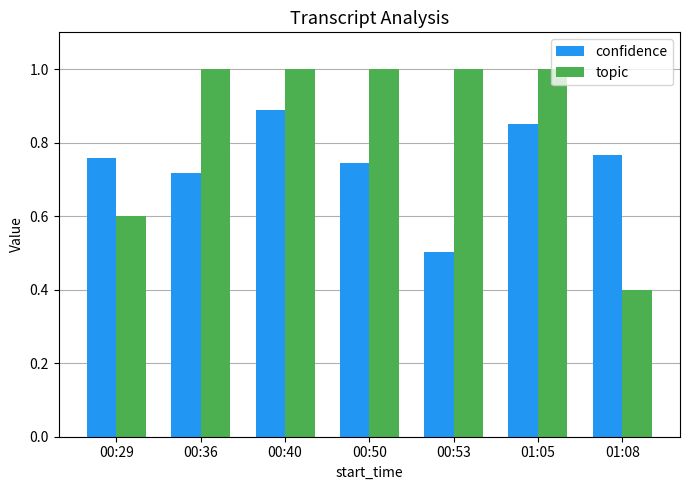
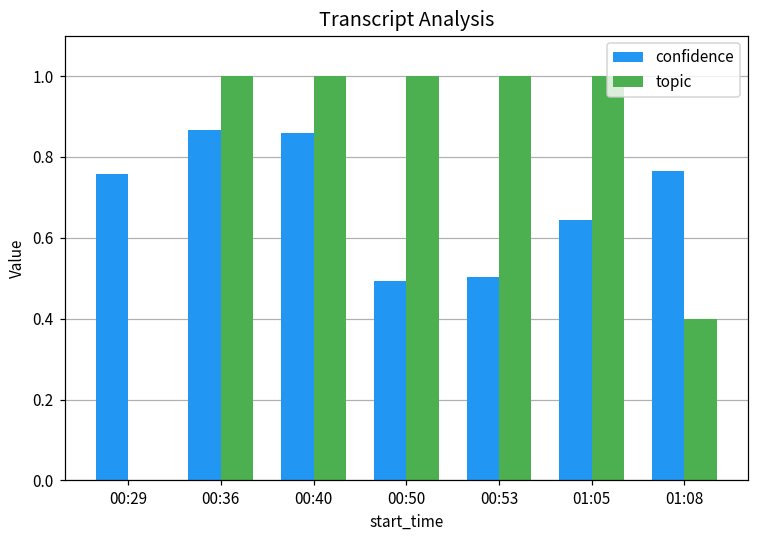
topic, 00:29: 0.6 -> 0.0
confidence, 00:36: 0.72 -> 0.87
confidence, 00:40: 0.89 -> 0.86
confidence, 00:50: 0.74 -> 0.49
confidence, 01:05: 0.85 -> 0.64
